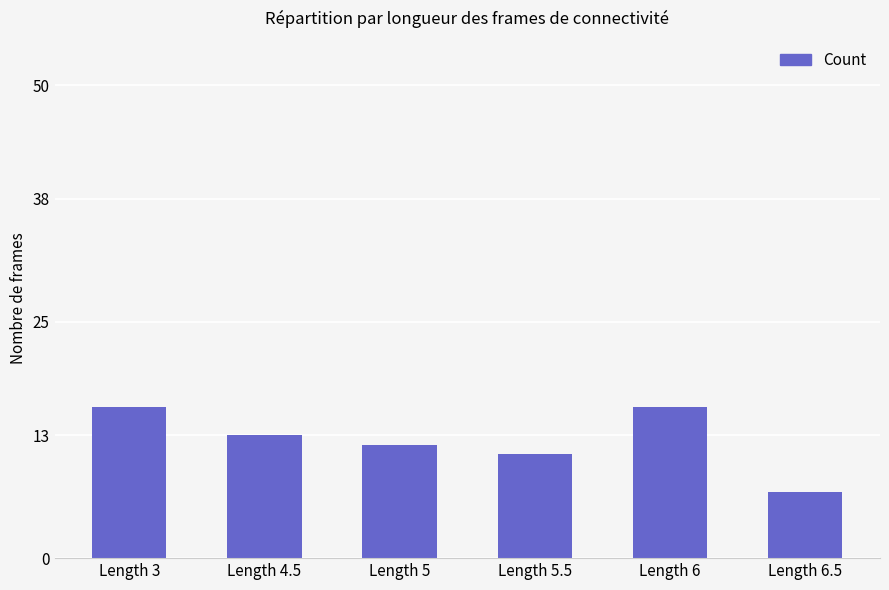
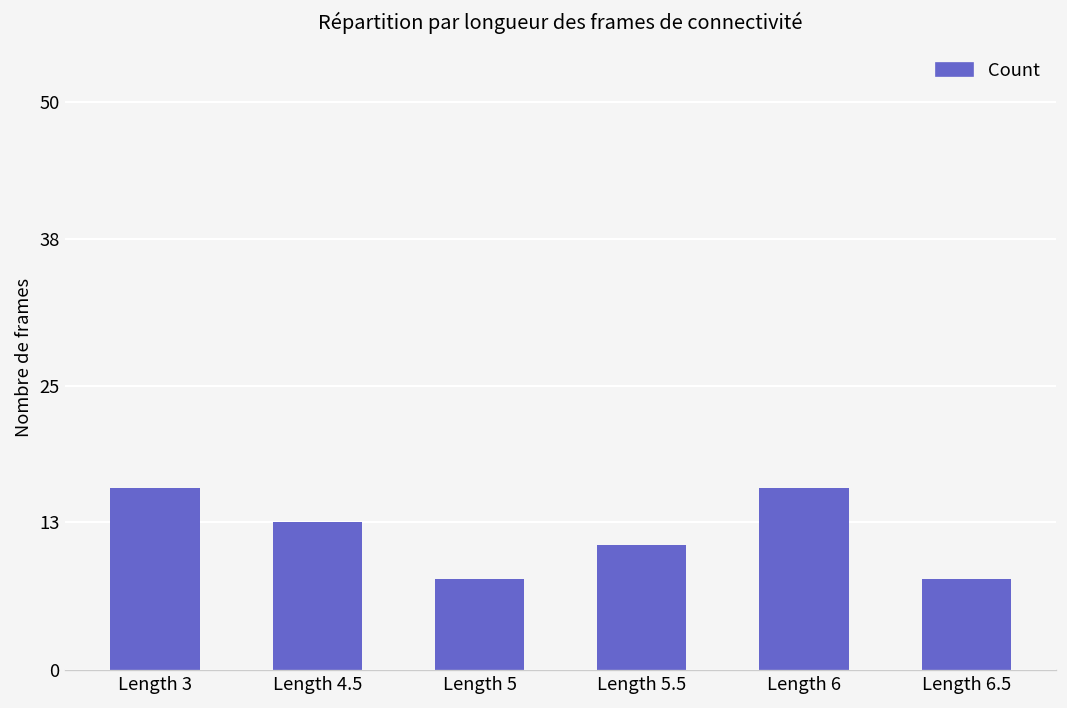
Length 5: 12 -> 8
Length 6.5: 7 -> 8
